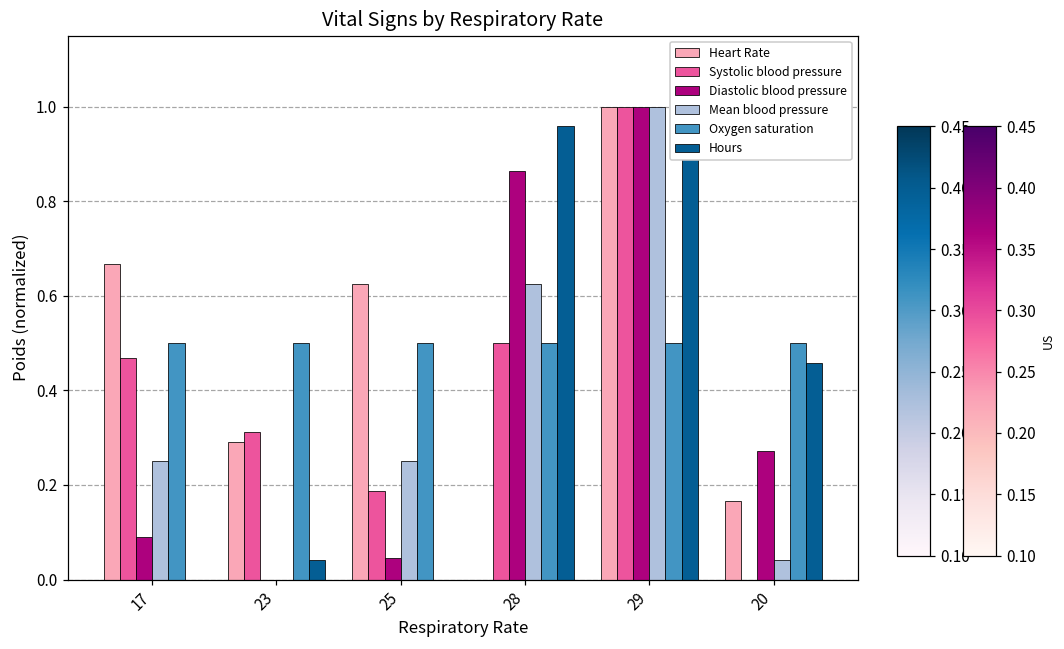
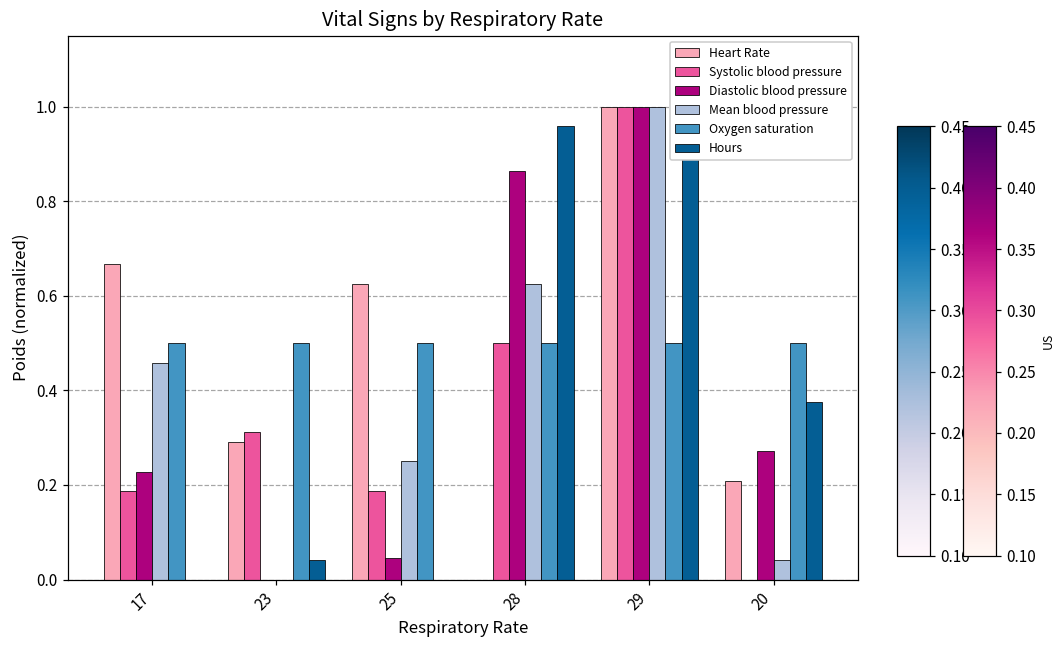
Systolic blood pressure, 17: 0.47 -> 0.19
Diastolic blood pressure, 17: 0.09 -> 0.23
Mean blood pressure, 17: 0.25 -> 0.46
Heart Rate, 20: 0.17 -> 0.21
Hours, 20: 0.46 -> 0.38
